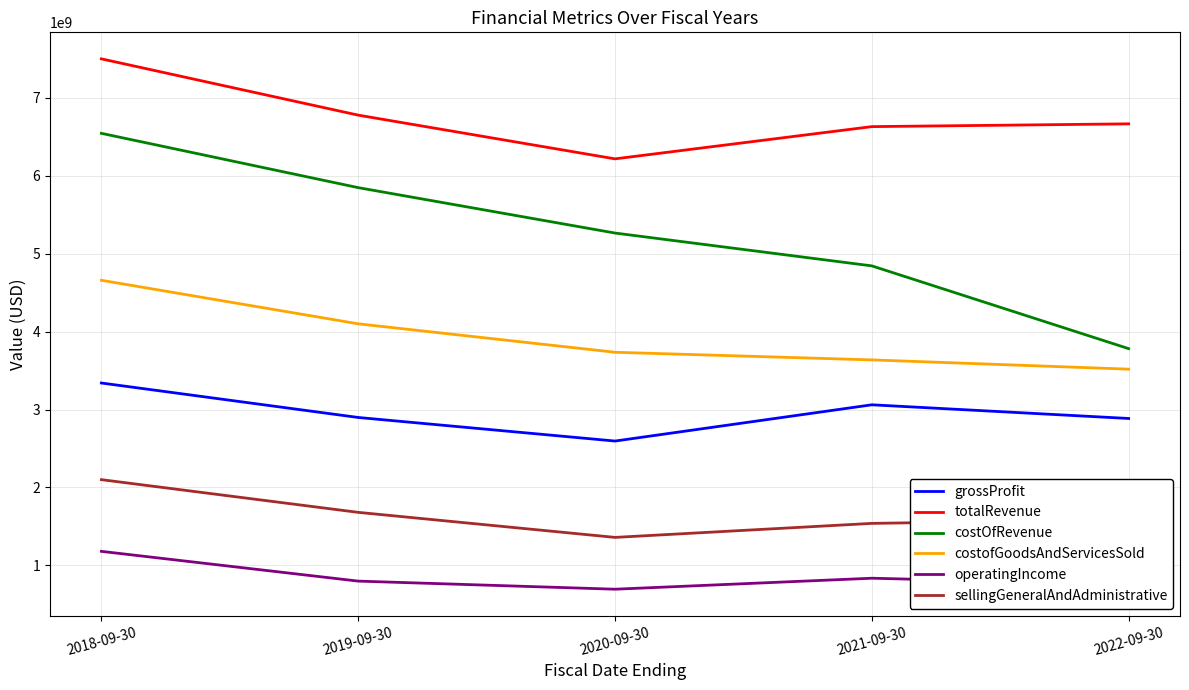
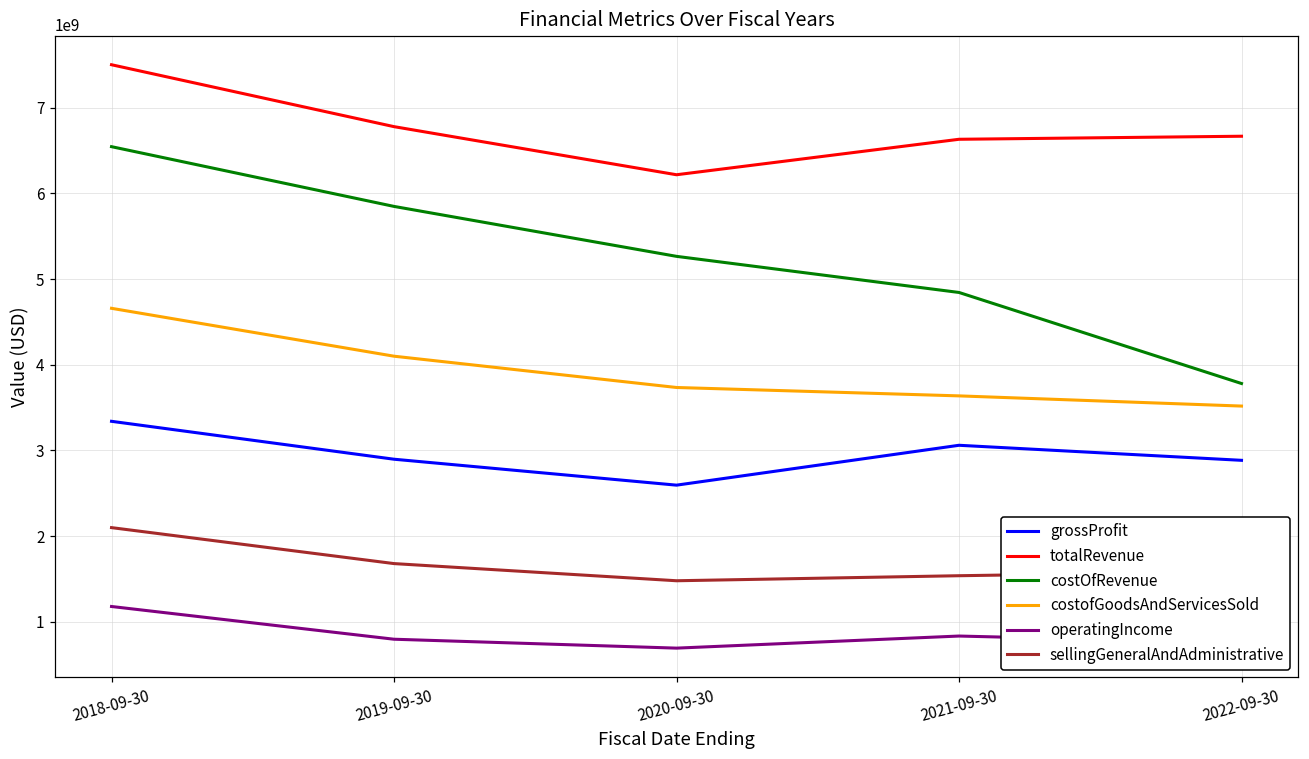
sellingGeneralAndAdministrative, 2020-09-30: 1400000000 -> 1500000000
